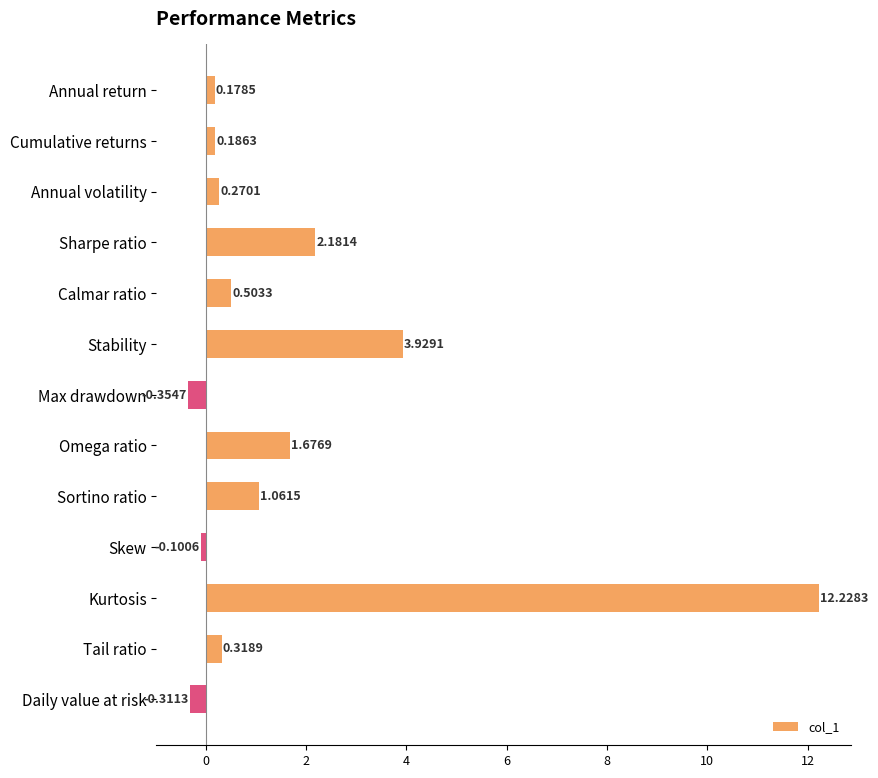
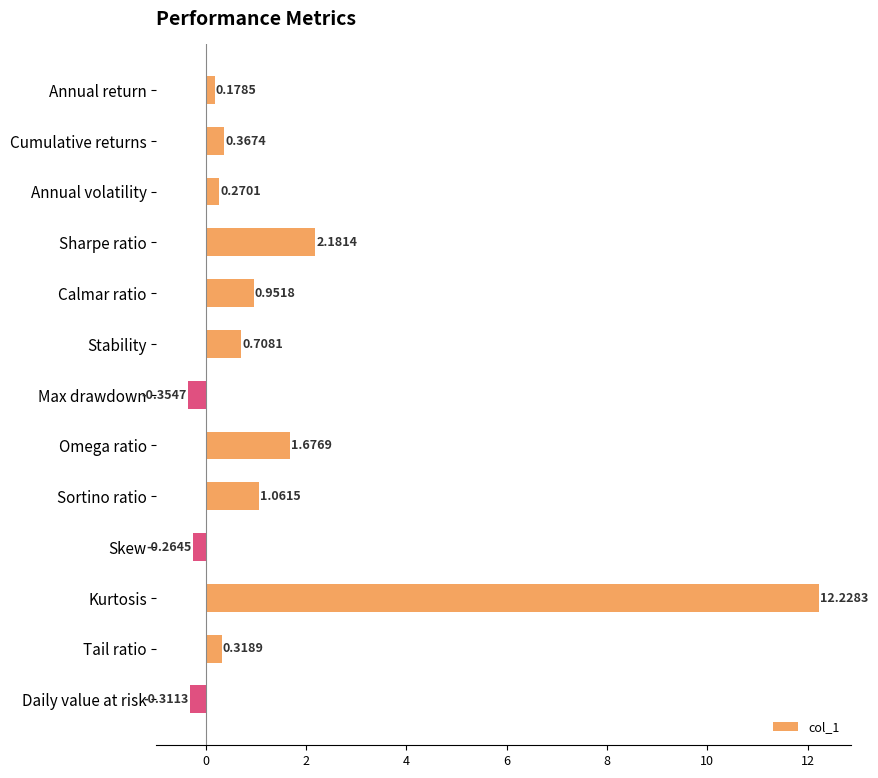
Cumulative returns: 0.1863 -> 0.3674
Calmar ratio: 0.5033 -> 0.9518
Stability: 3.9291 -> 0.7081
Skew: -0.1006 -> -0.2645
